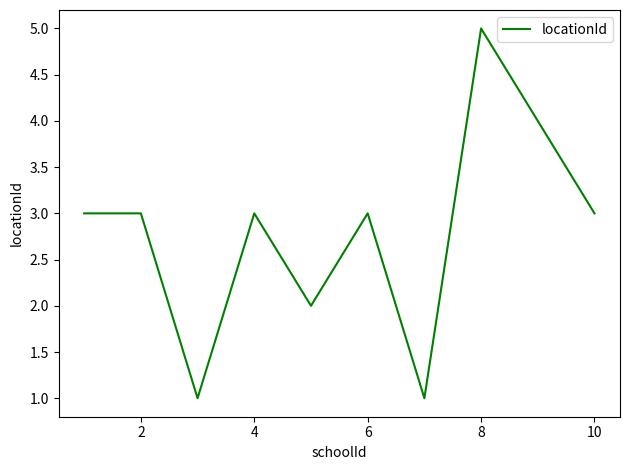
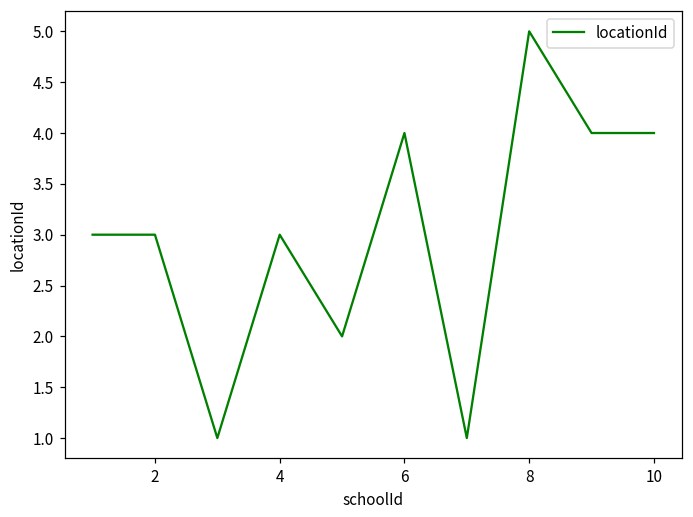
6: 3 -> 4
10: 3 -> 4
